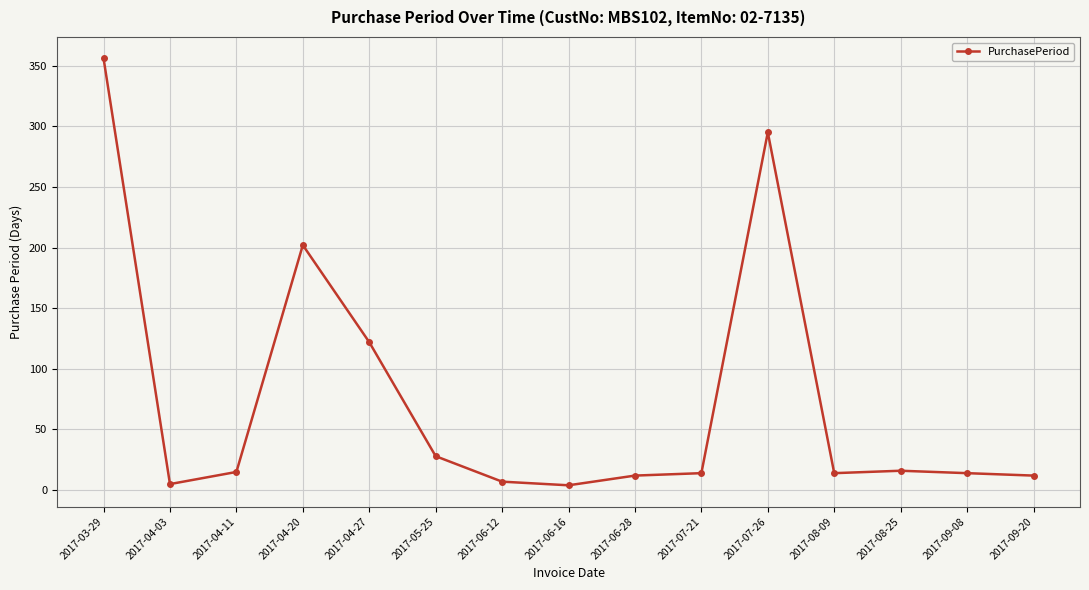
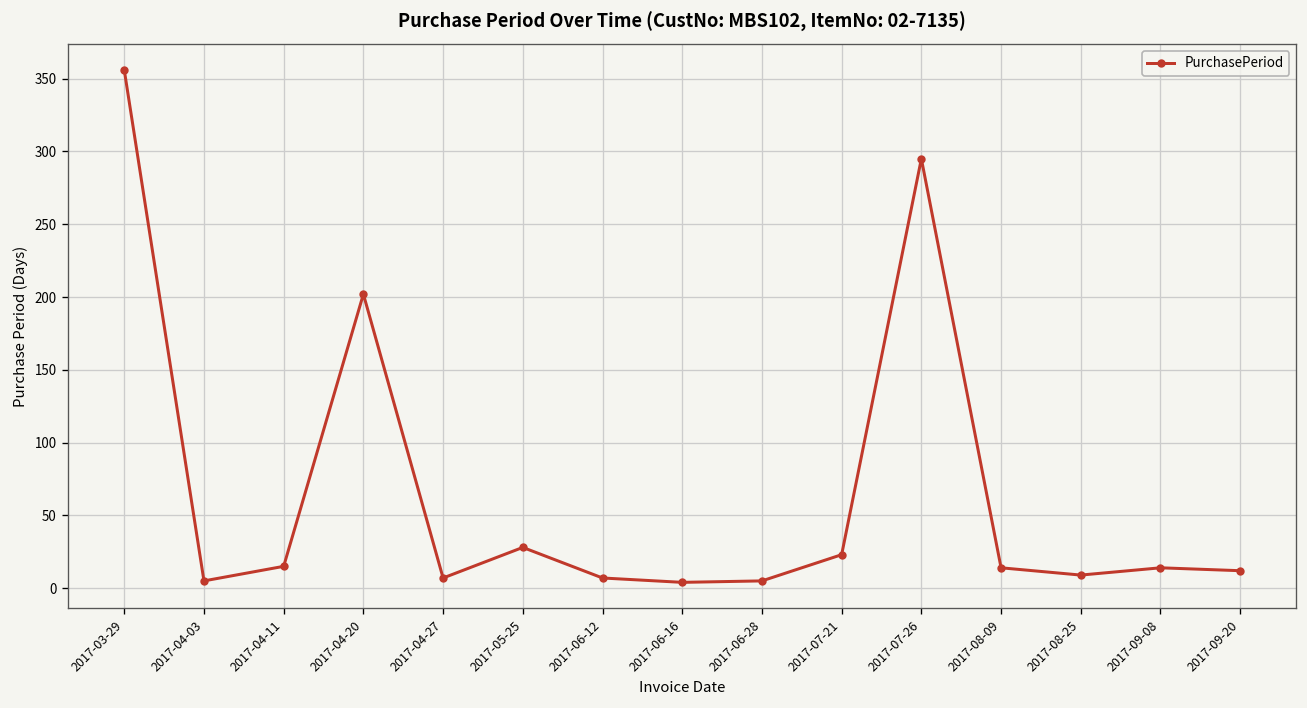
2017-04-27: 122 -> 7
2017-06-28: 12 -> 5
2017-07-21: 14 -> 23
2017-08-25: 16 -> 9
